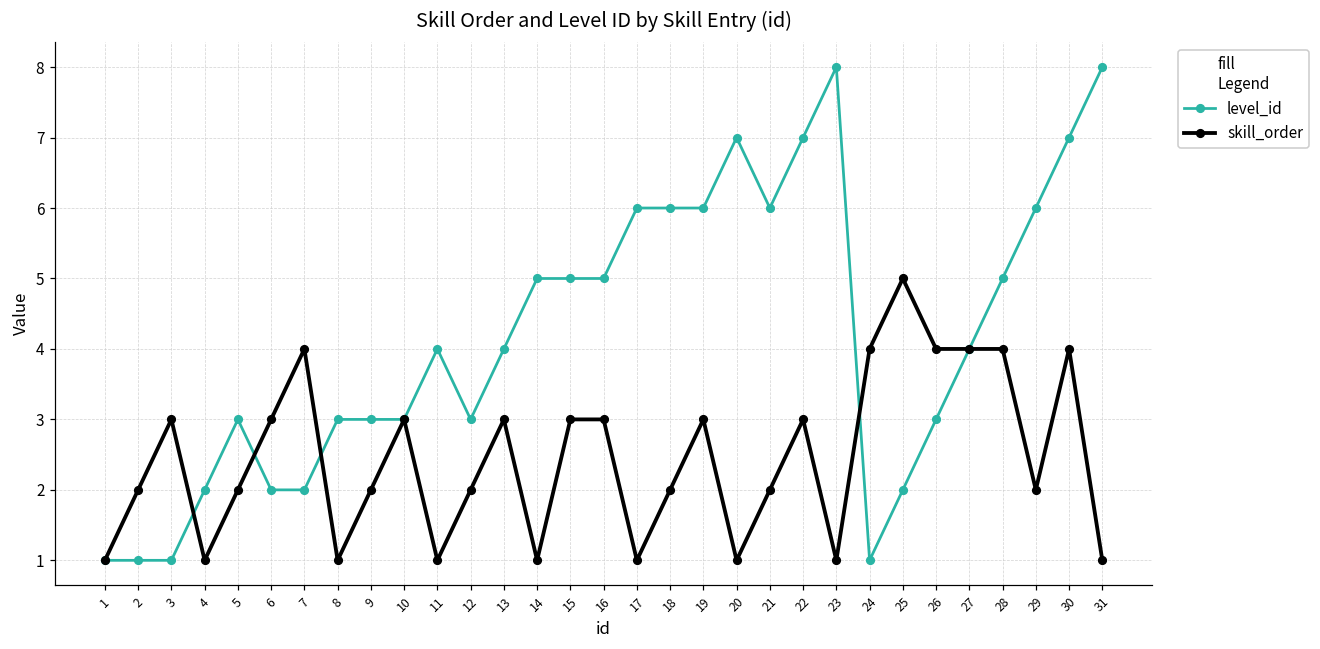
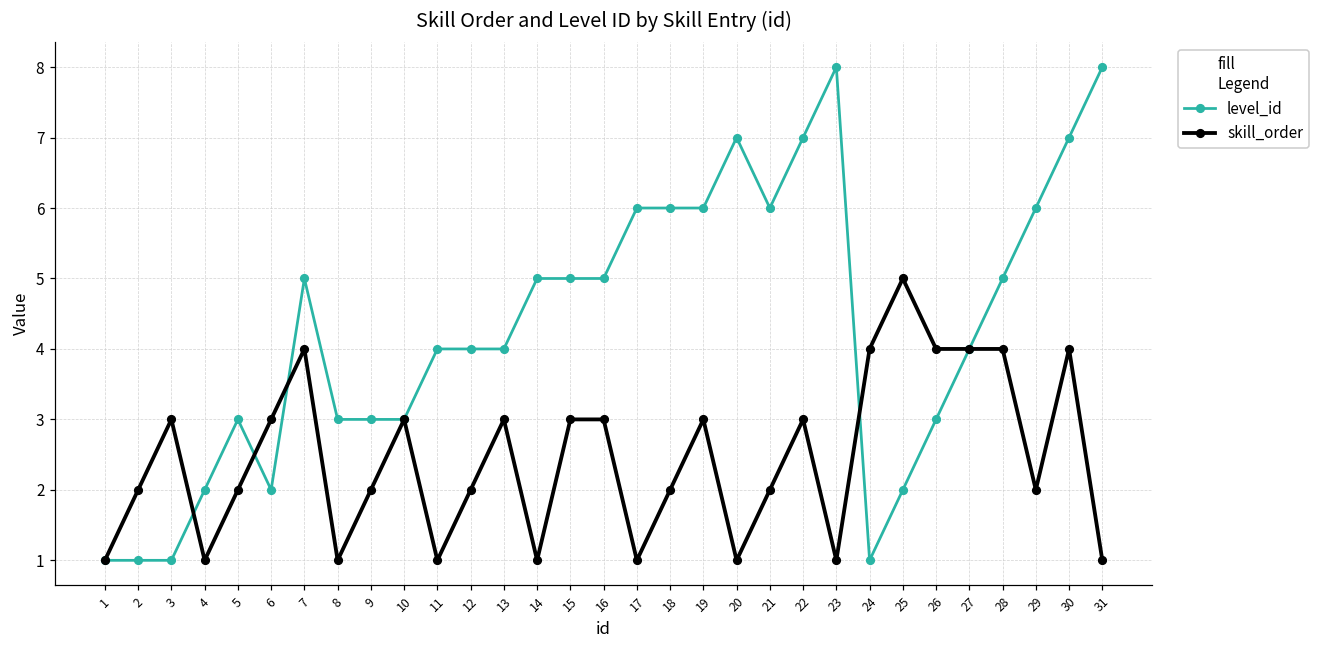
level_id, 7: 2 -> 5
level_id, 12: 3 -> 4
